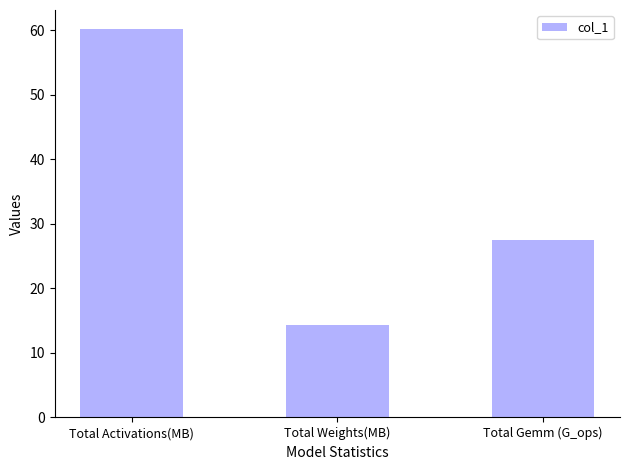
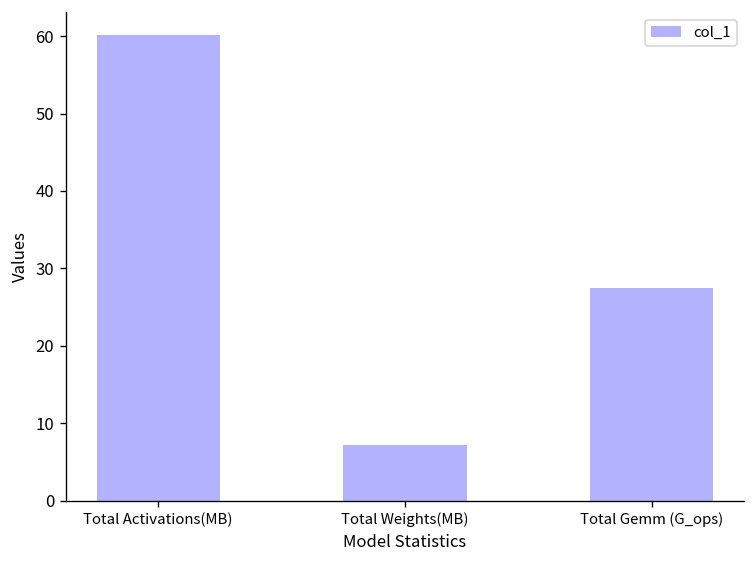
Total Weights(MB): 14 -> 7
